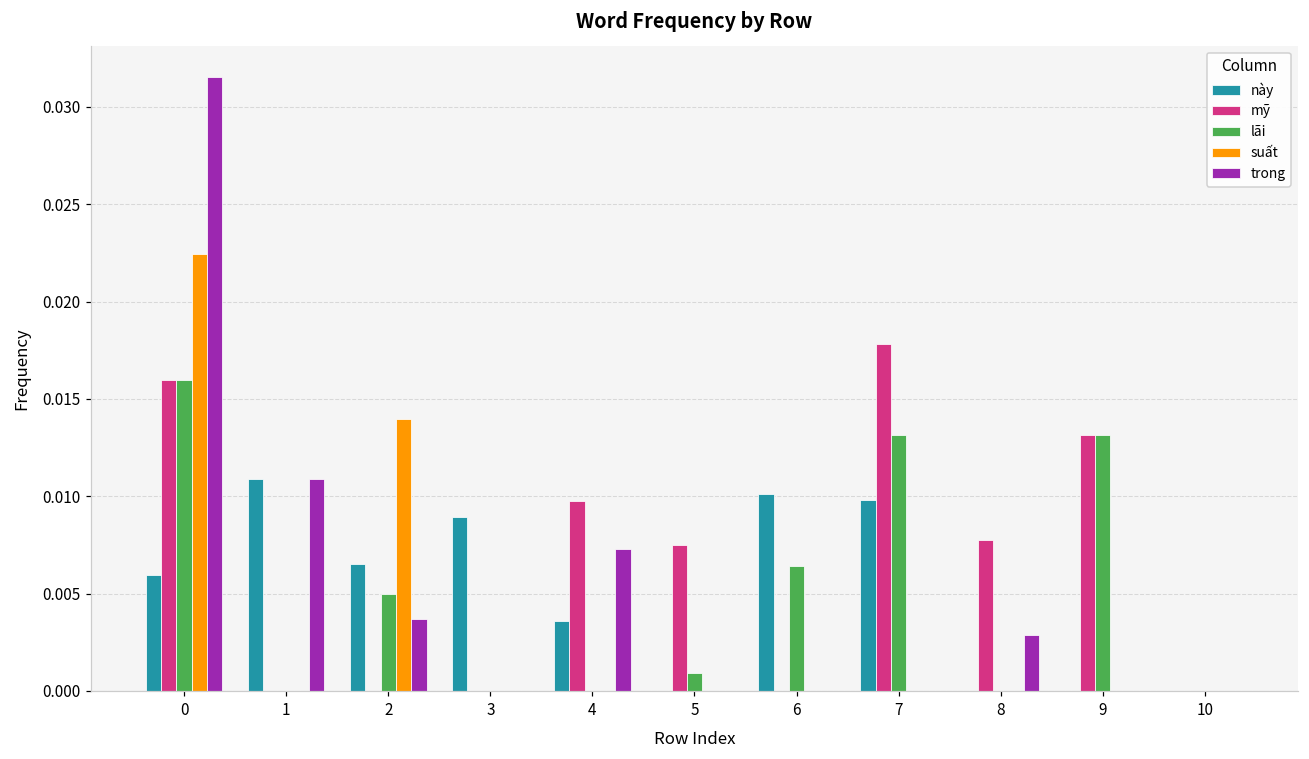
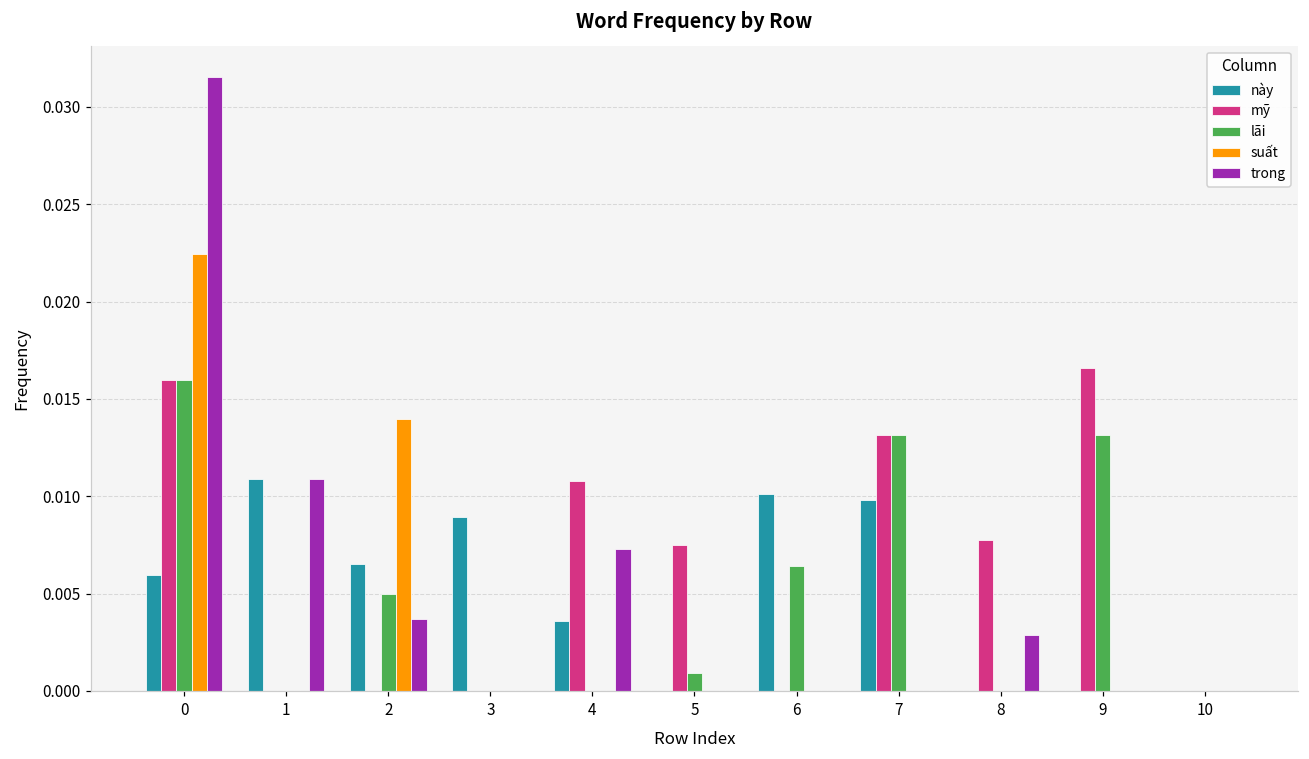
mỹ, 4: 0.0097 -> 0.0108
mỹ, 7: 0.0178 -> 0.0132
mỹ, 9: 0.0132 -> 0.0166
